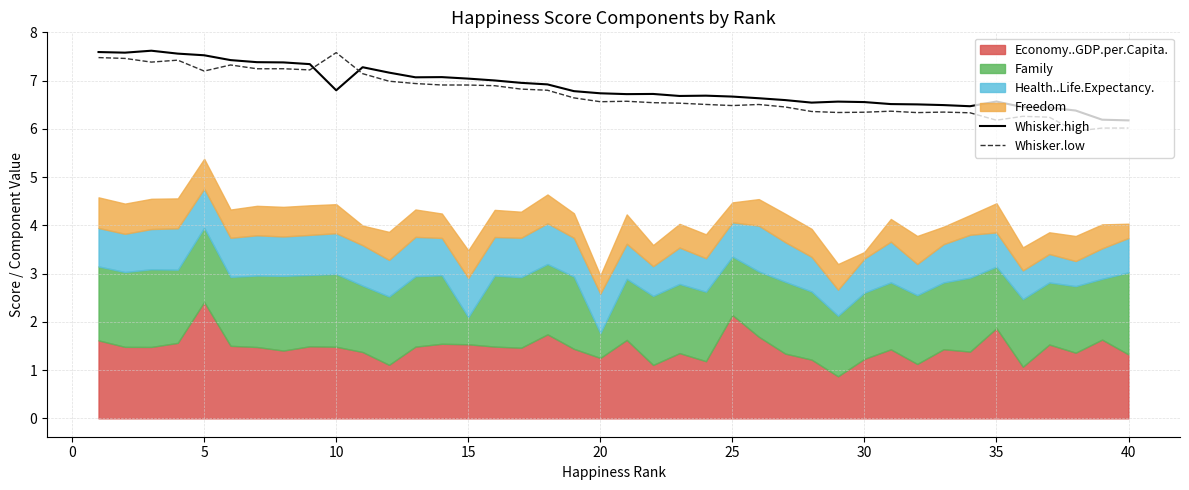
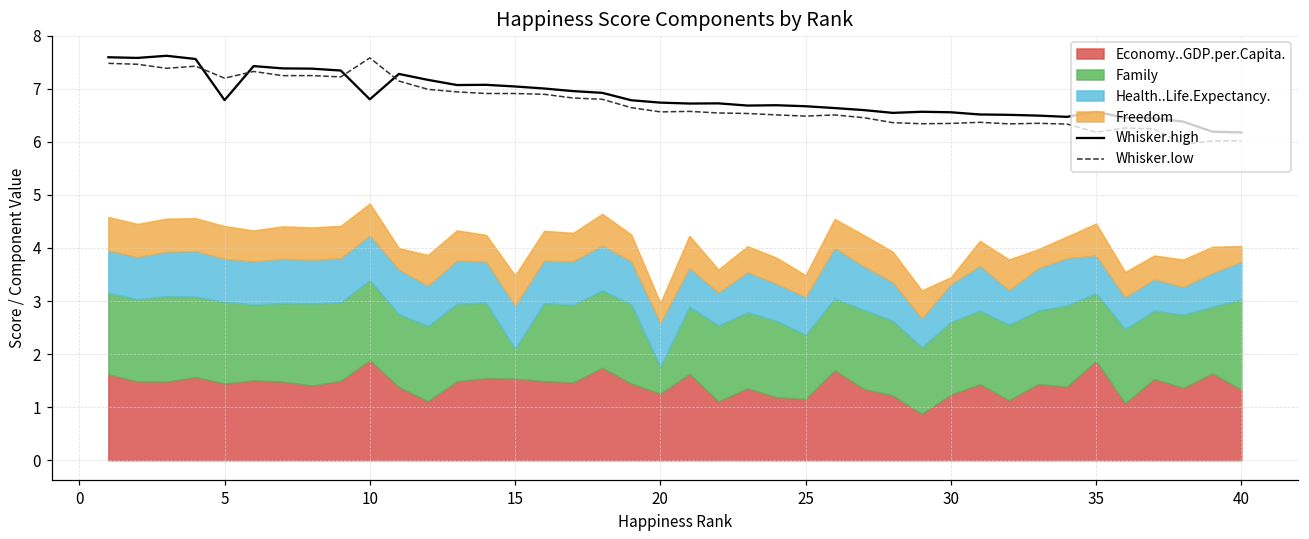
Whisker.high, 5: 7.5 -> 6.8
Economy..GDP.per.Capita., 5: 2.4 -> 1.4
Economy..GDP.per.Capita., 10: 1.5 -> 1.9
Economy..GDP.per.Capita., 25: 2.1 -> 1.2
